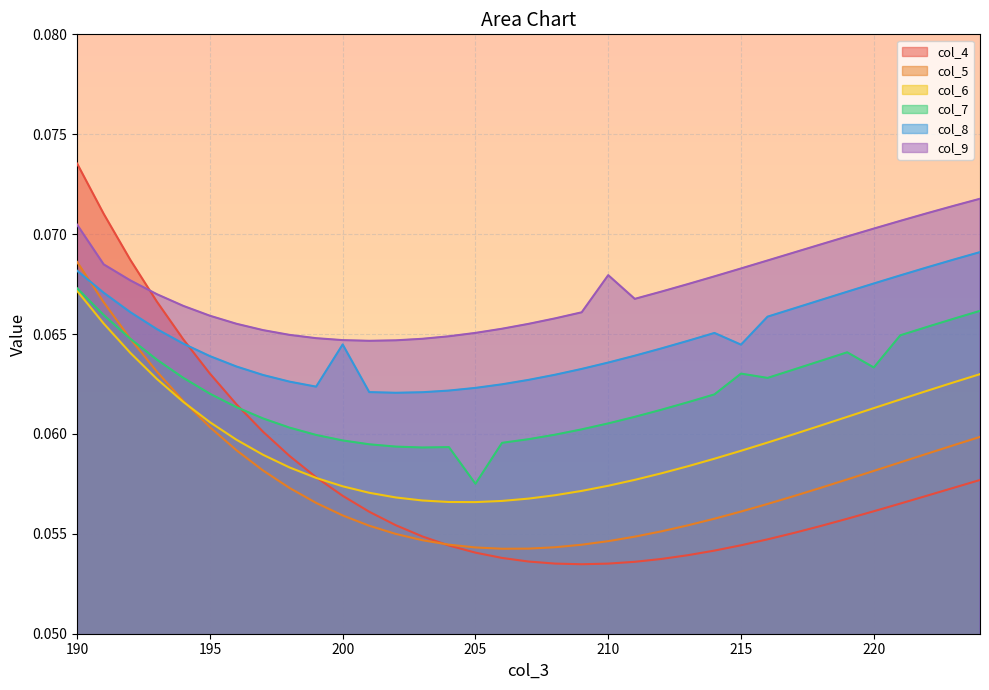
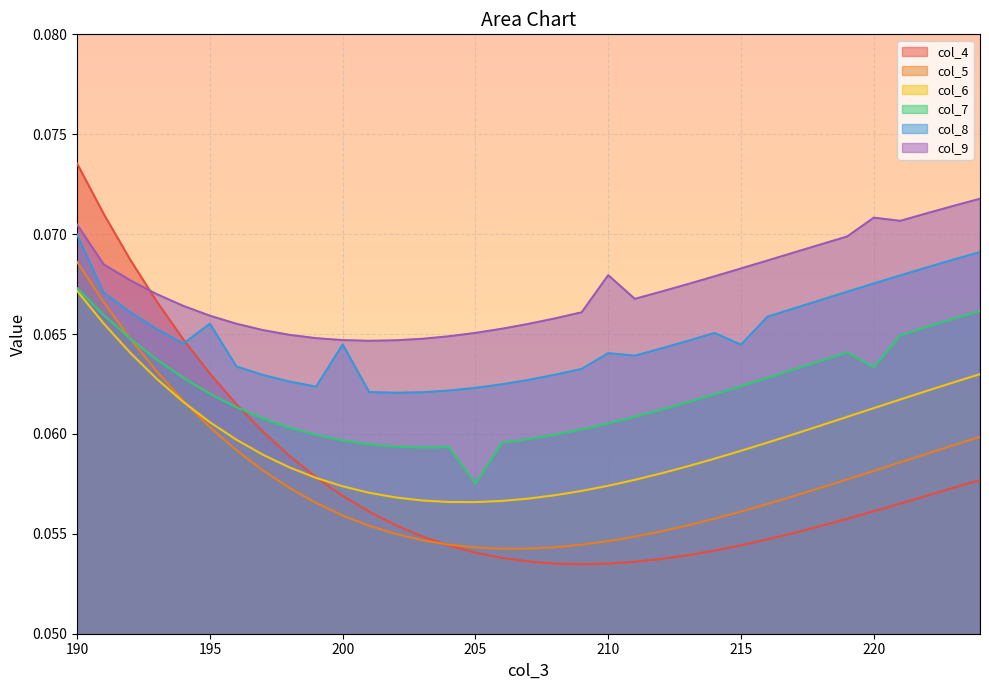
col_8, 190: 0.0682 -> 0.0700
col_8, 195: 0.0639 -> 0.0655
col_8, 210: 0.0636 -> 0.0640
col_7, 215: 0.0630 -> 0.0624
col_9, 220: 0.0703 -> 0.0708
